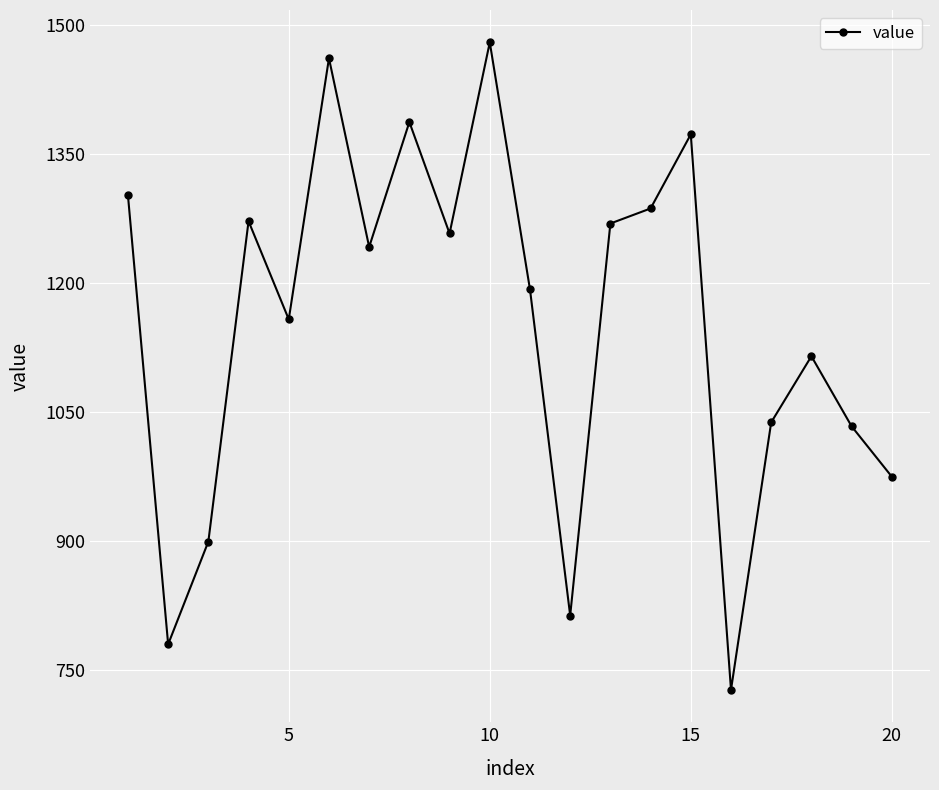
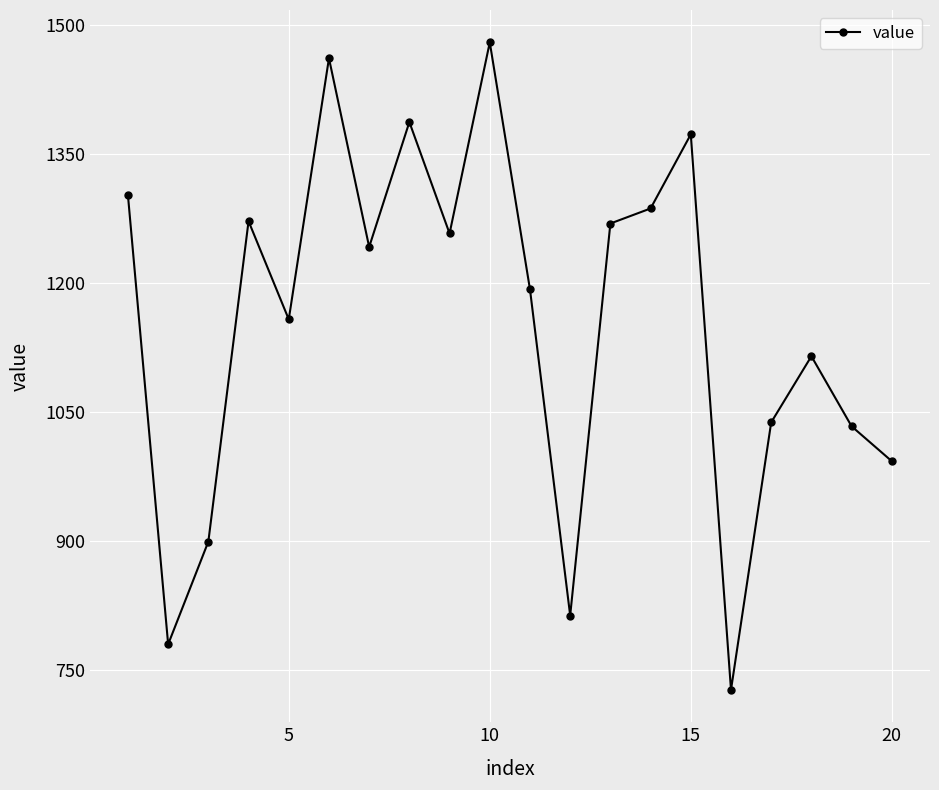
20: 970 -> 990
